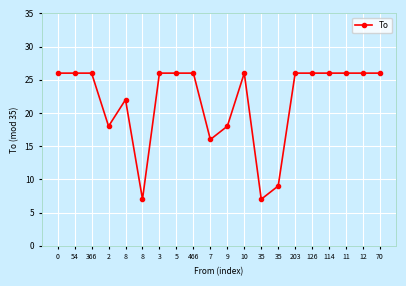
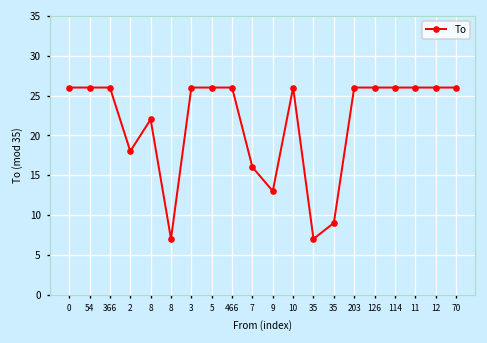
9: 18 -> 13
